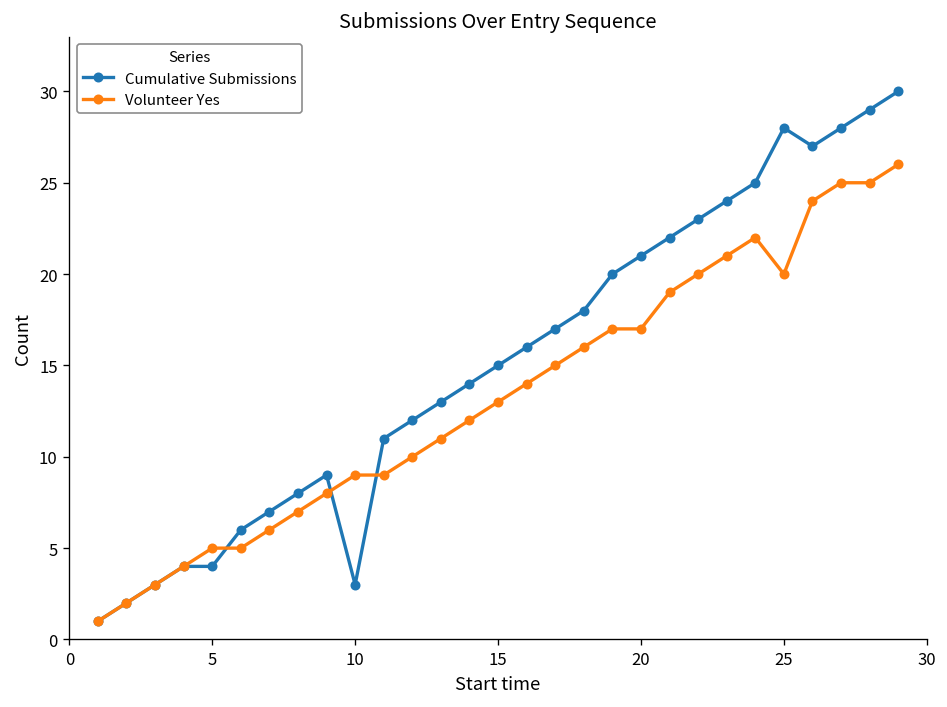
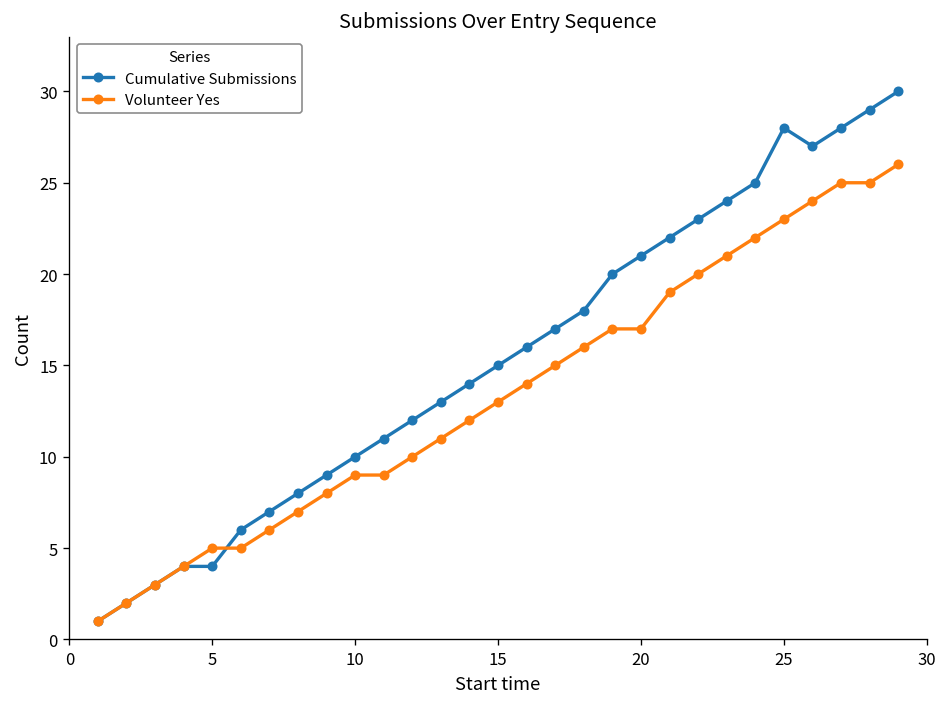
Cumulative Submissions, 10: 3 -> 10
Volunteer Yes, 25: 20 -> 23
